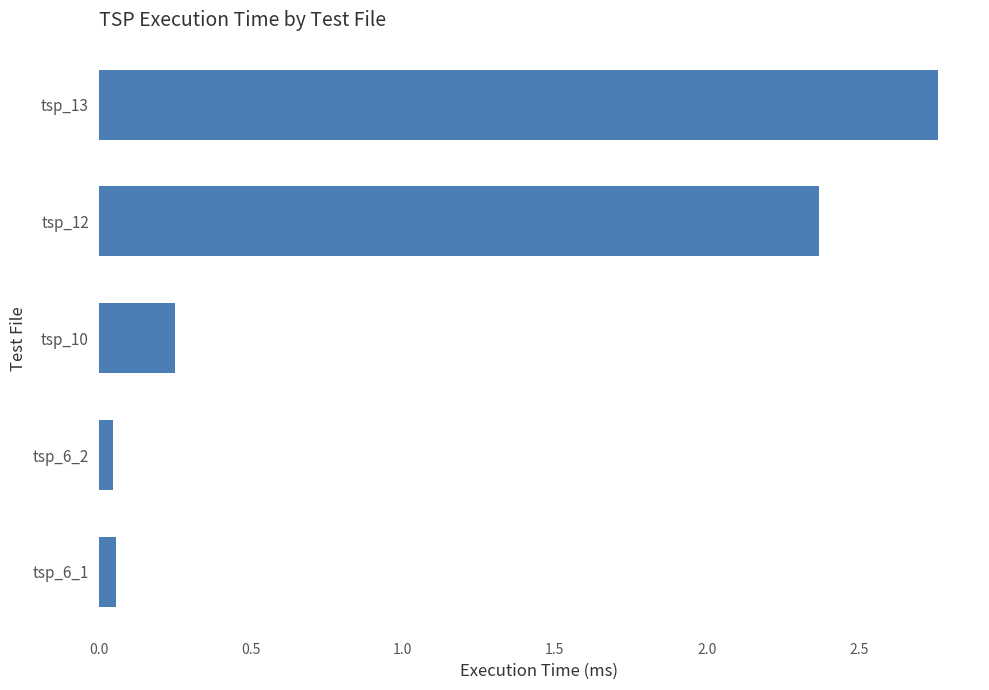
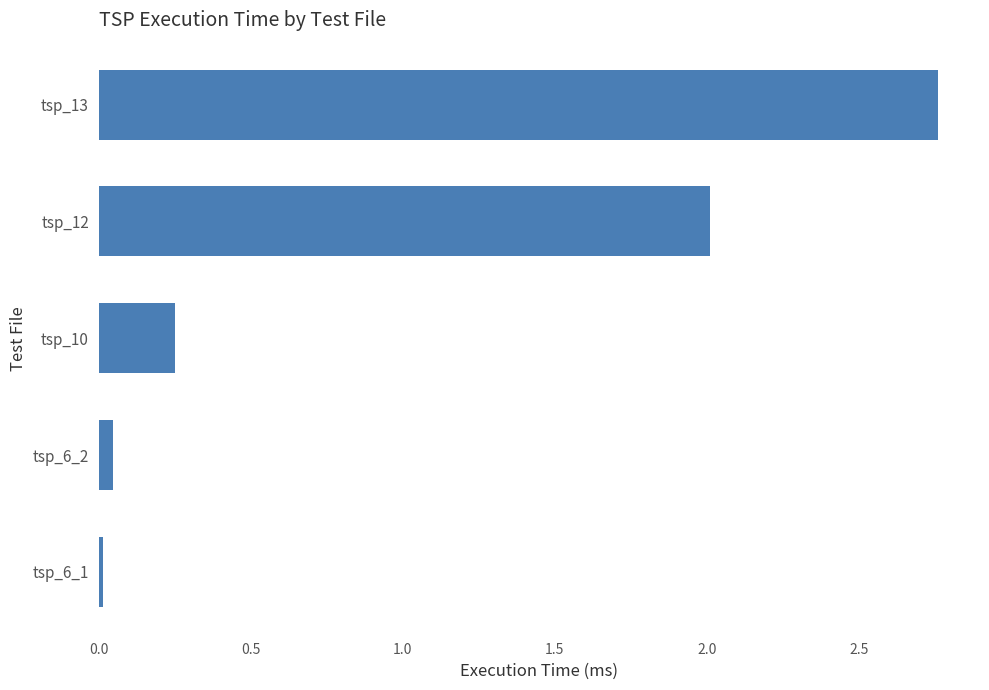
tsp_12: 2.37 -> 2.01
tsp_6_1: 0.06 -> 0.01
